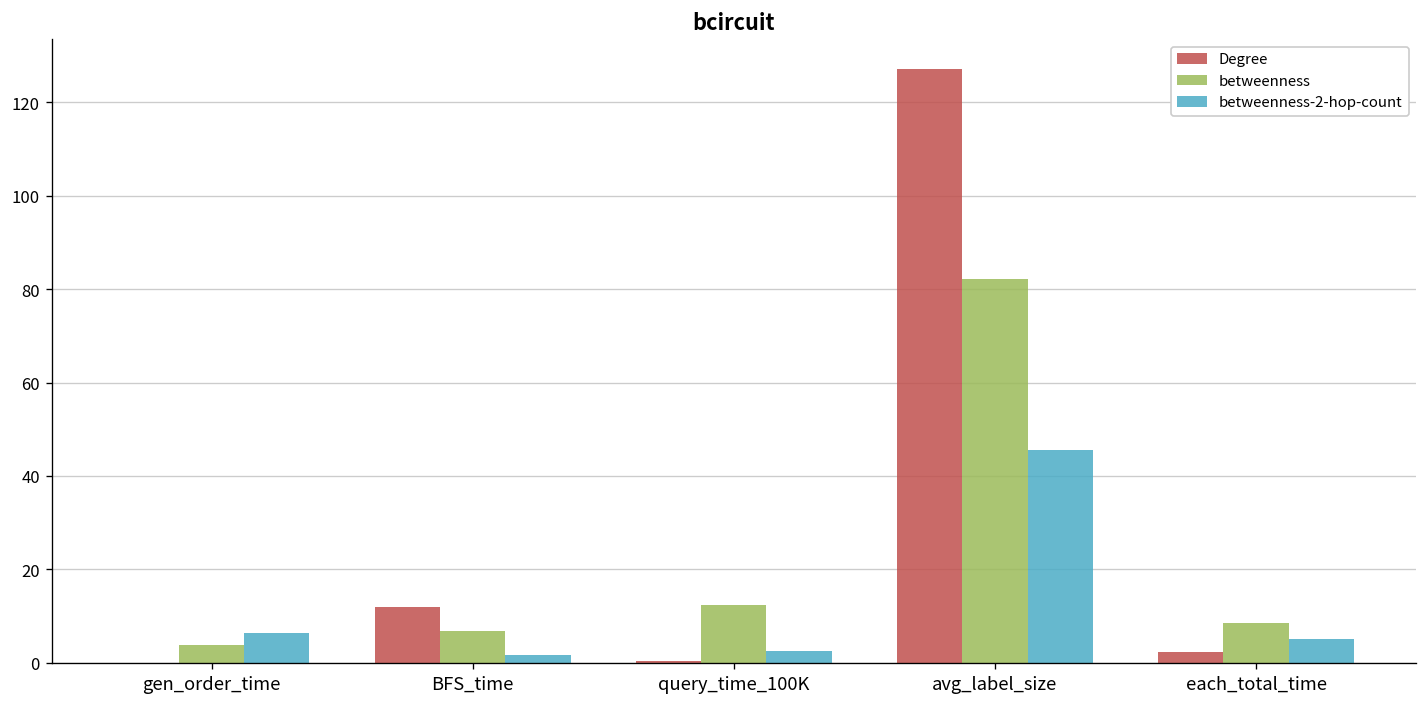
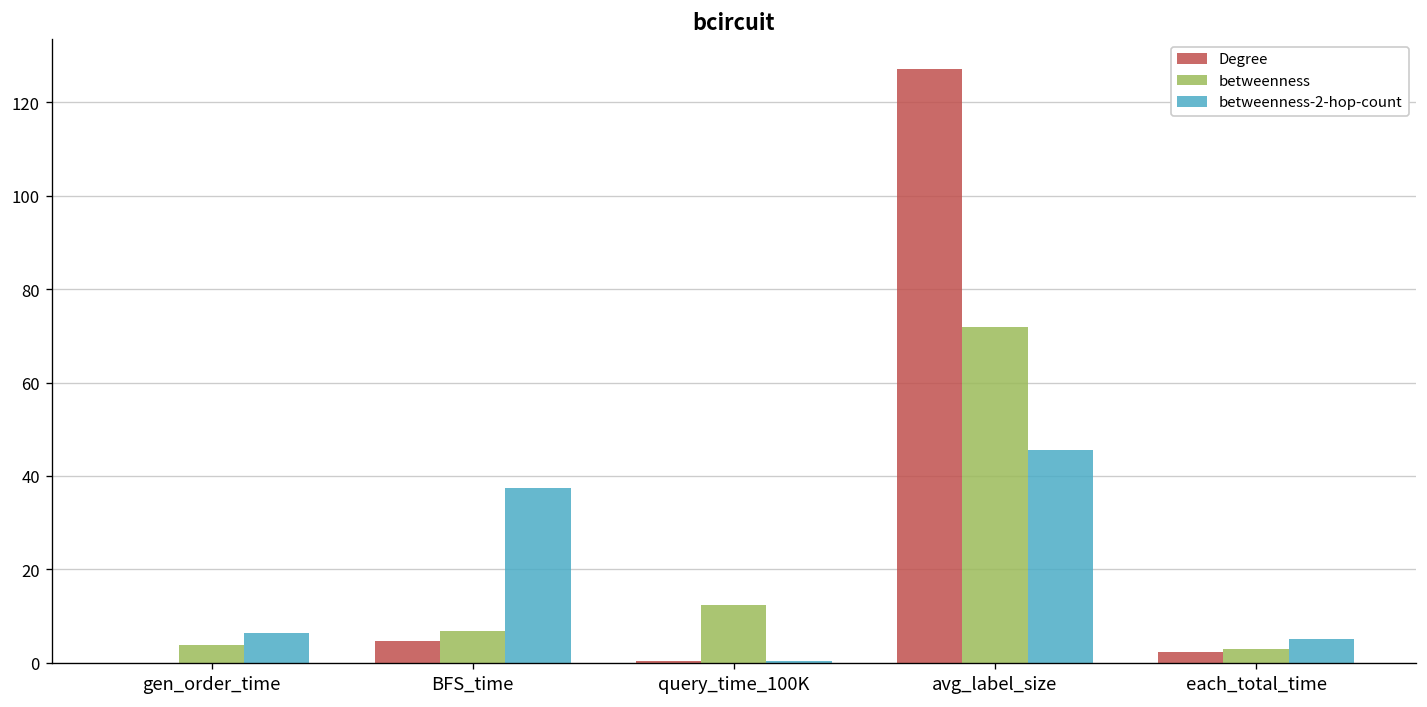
Degree, BFS_time: 12 -> 5
betweenness-2-hop-count, BFS_time: 2 -> 38
betweenness-2-hop-count, query_time_100K: 3 -> 0
betweenness, avg_label_size: 82 -> 72
betweenness, each_total_time: 9 -> 3
